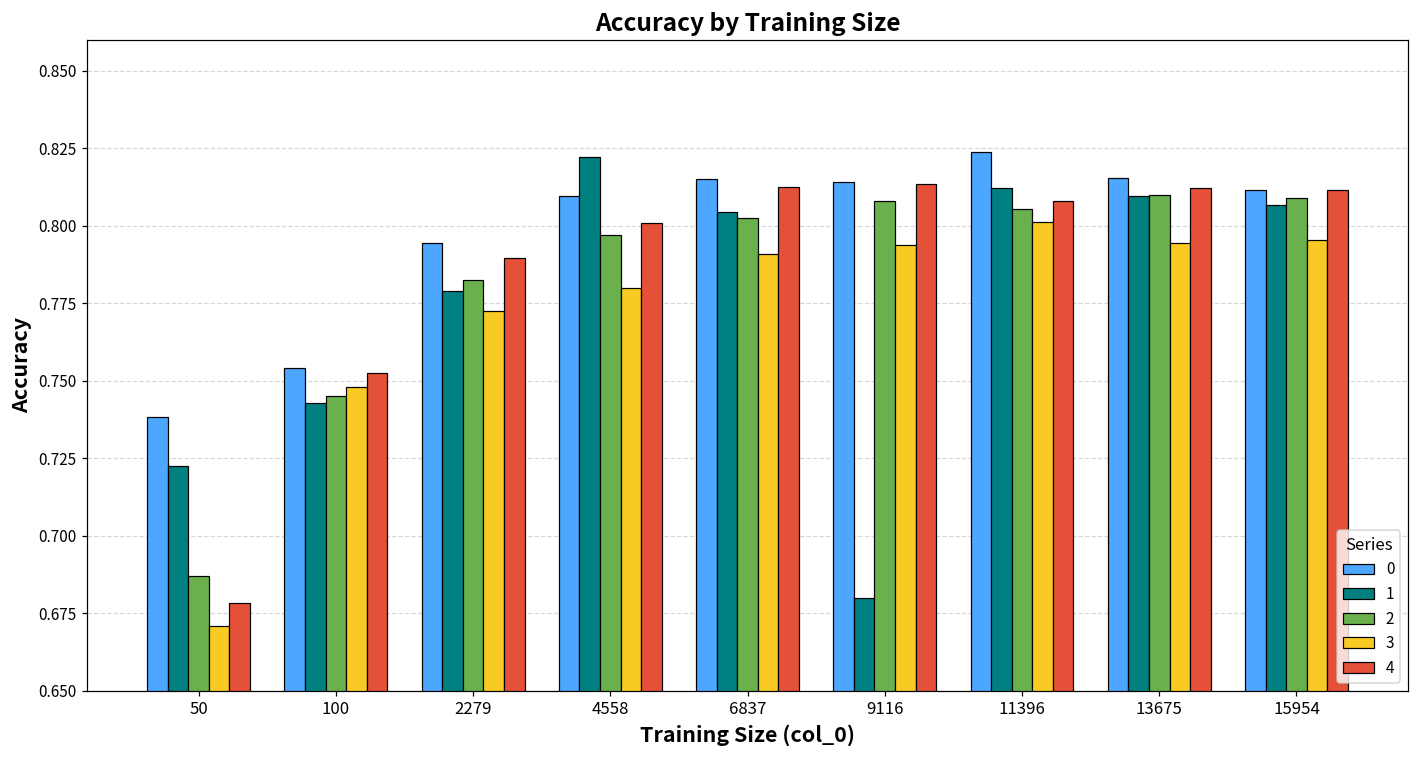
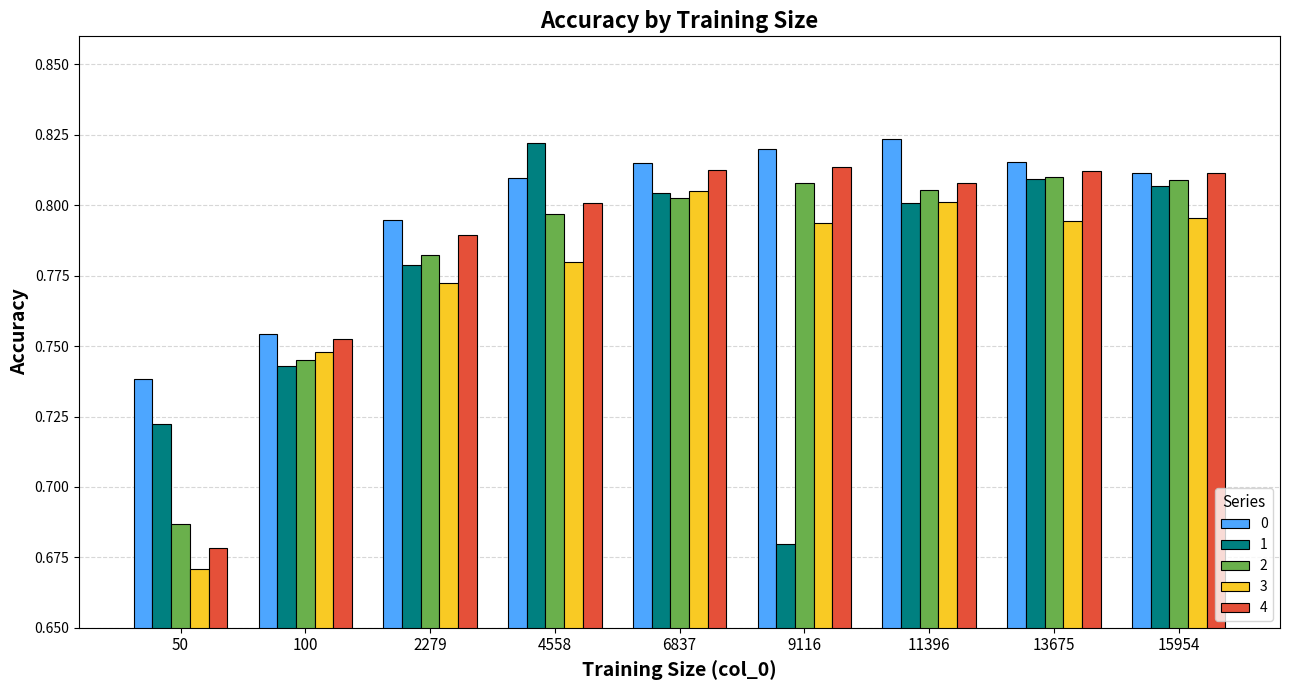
3, 6837: 0.791 -> 0.805
0, 9116: 0.814 -> 0.820
1, 11396: 0.812 -> 0.801
